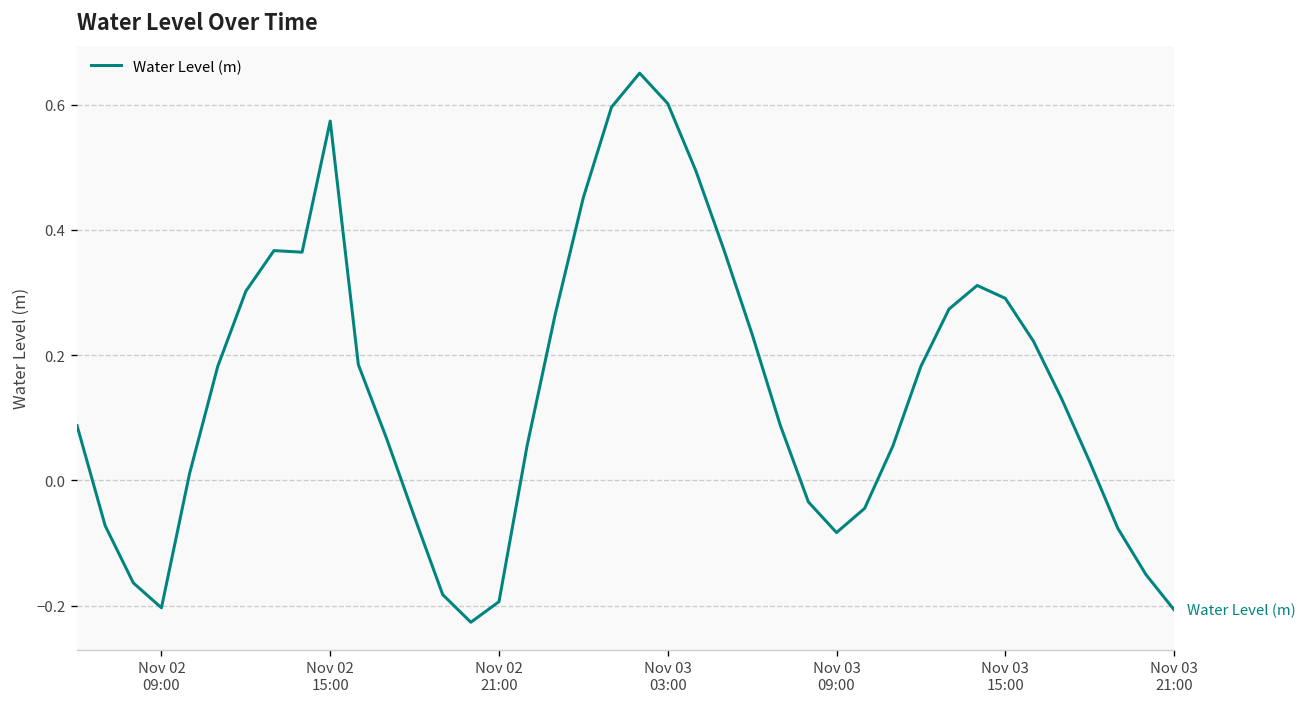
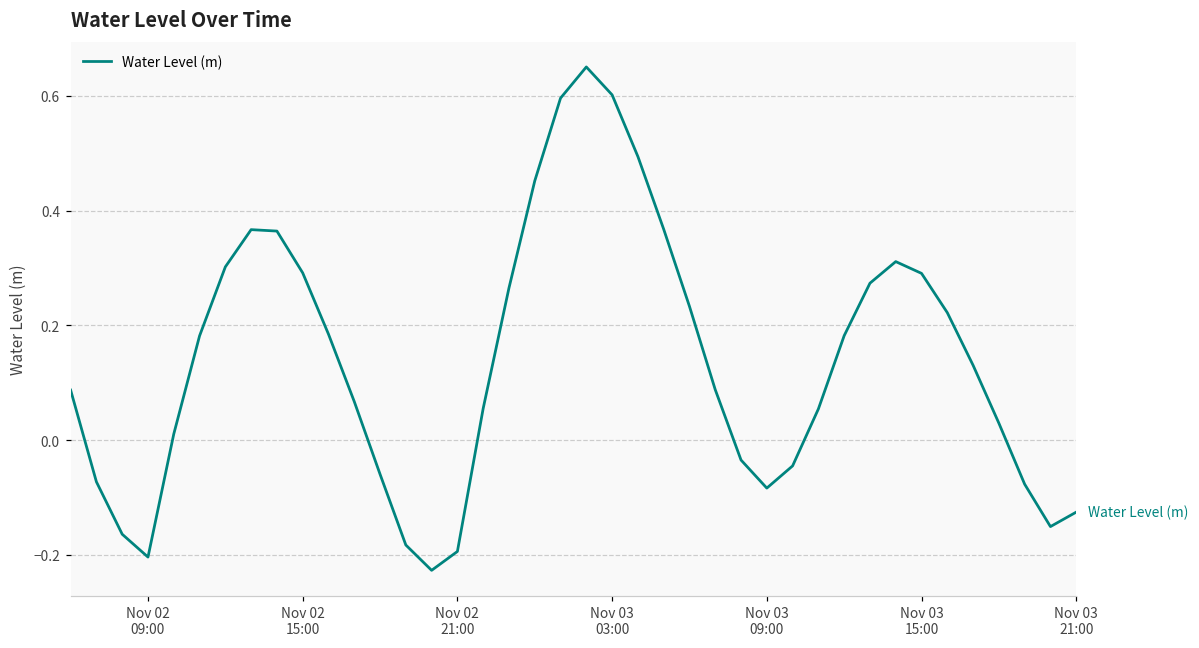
Nov 02 15:00: 0.57 -> 0.29
Nov 03 21:00: -0.21 -> -0.13
